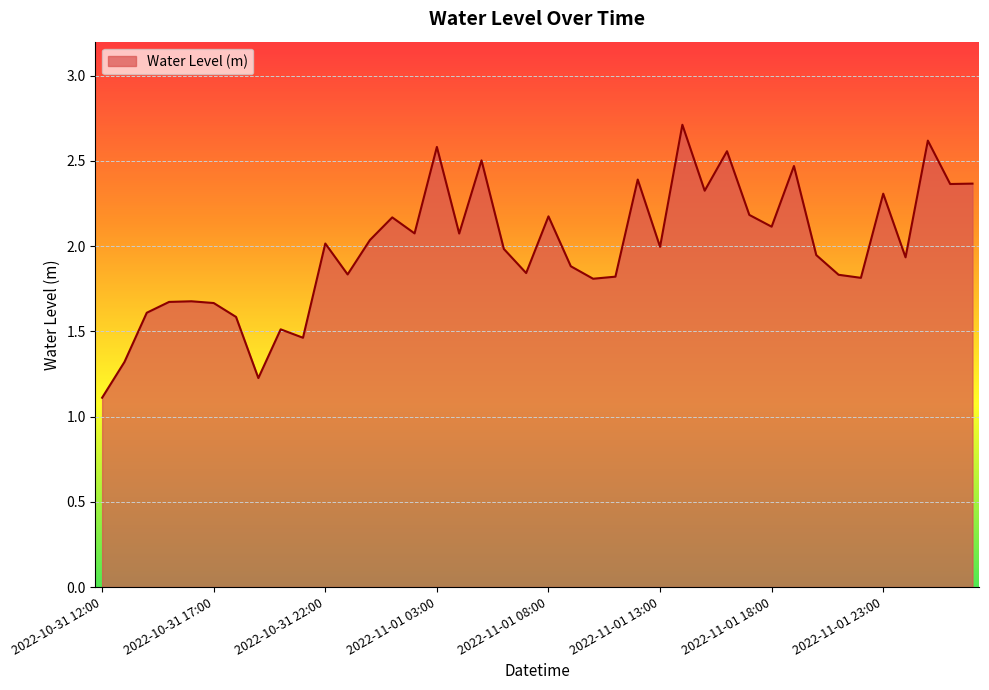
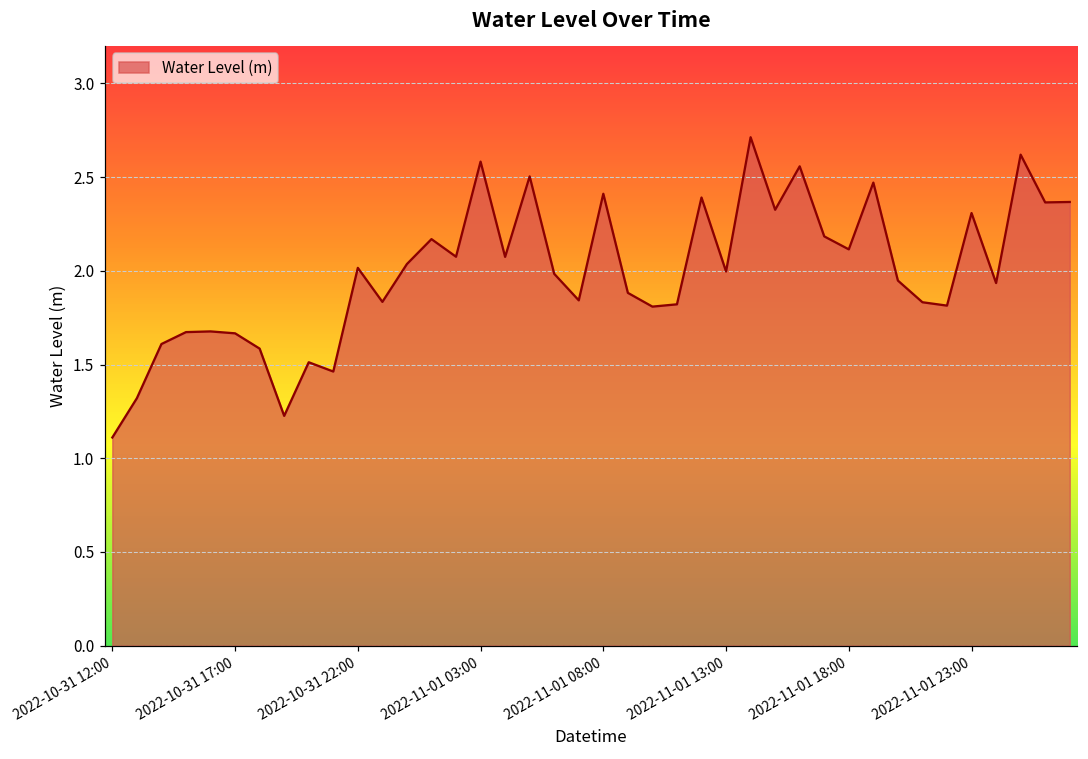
2022-11-01 08:00: 2.18 -> 2.41
